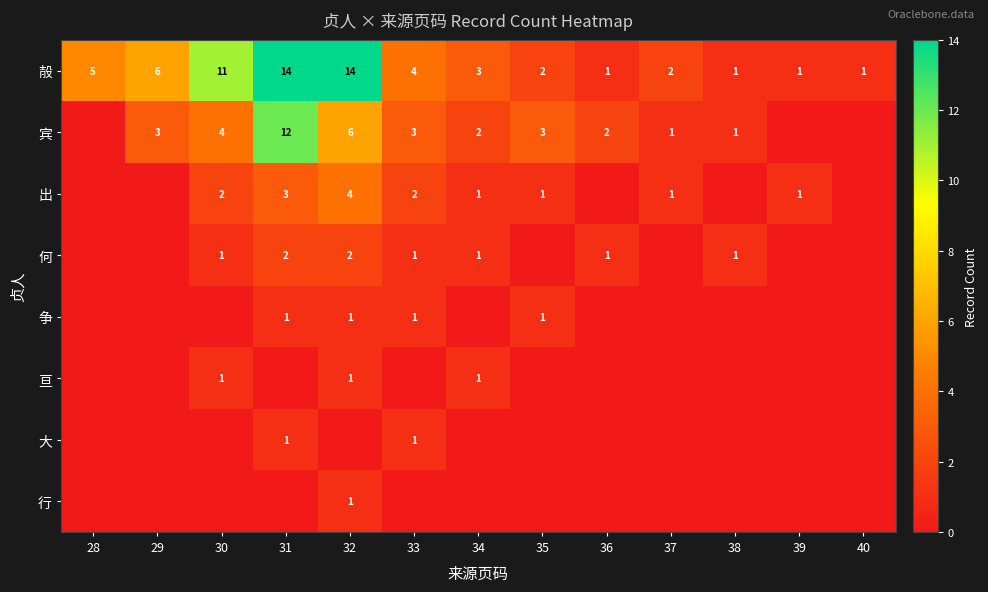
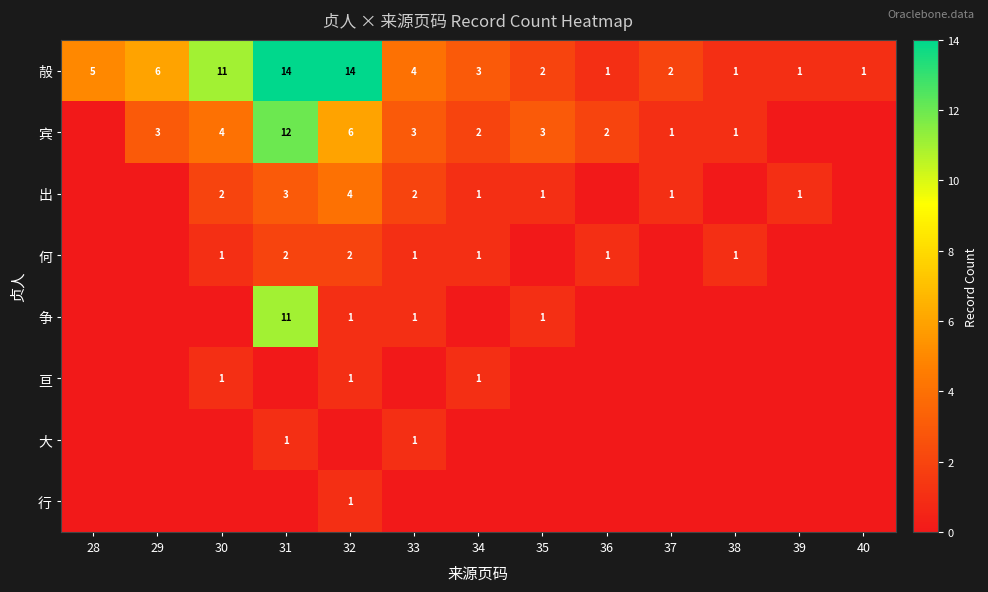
争, 31: 1 -> 11
